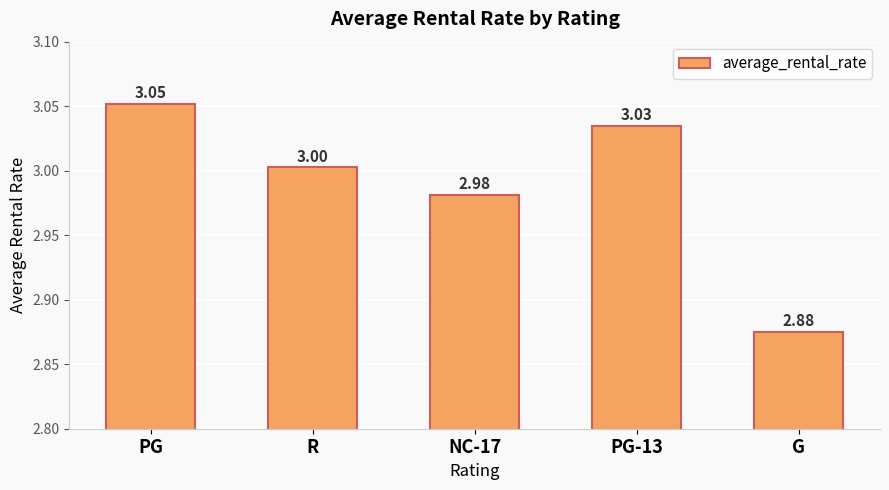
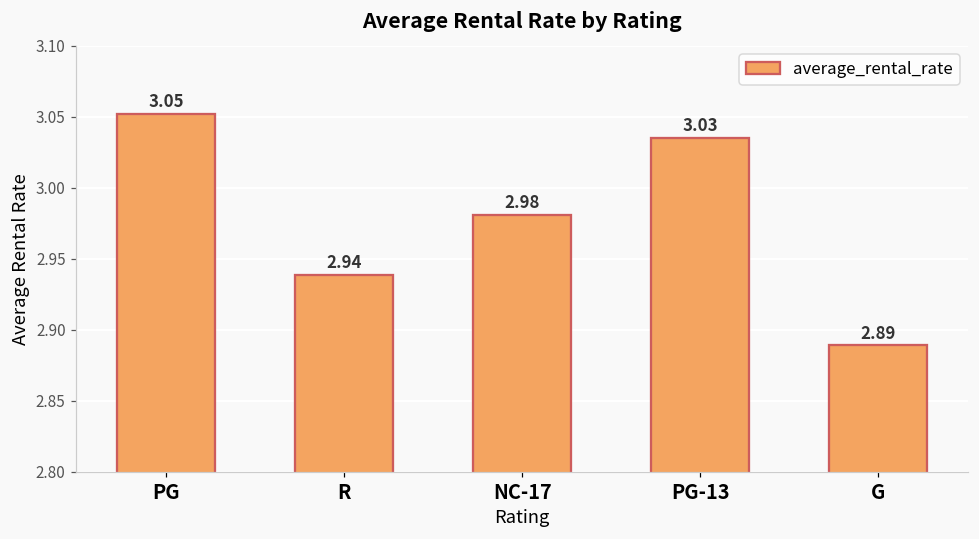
R: 3.00 -> 2.94
G: 2.88 -> 2.89
